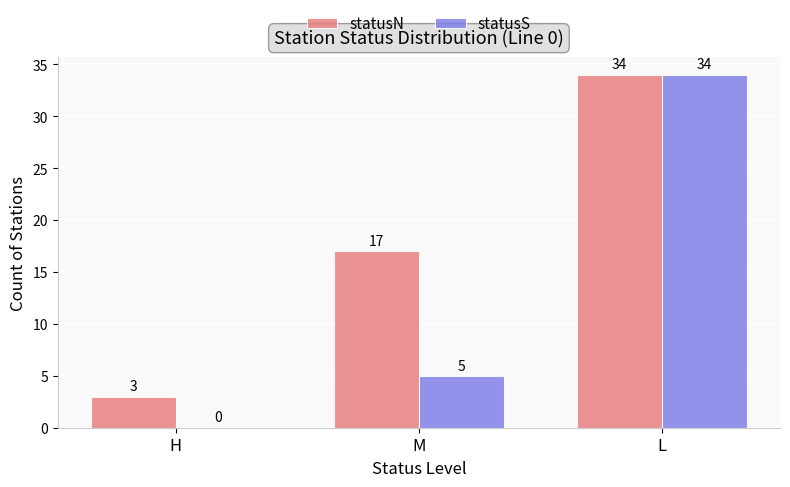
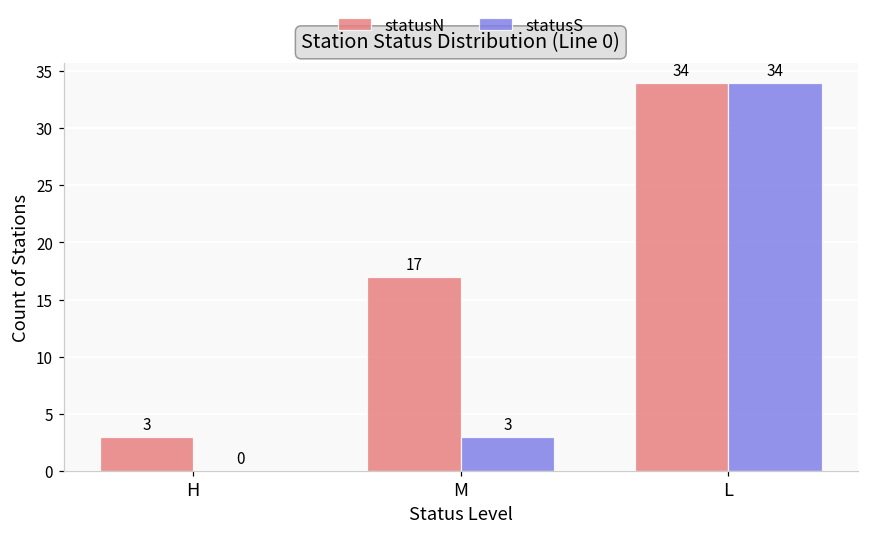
statusS, M: 5 -> 3
